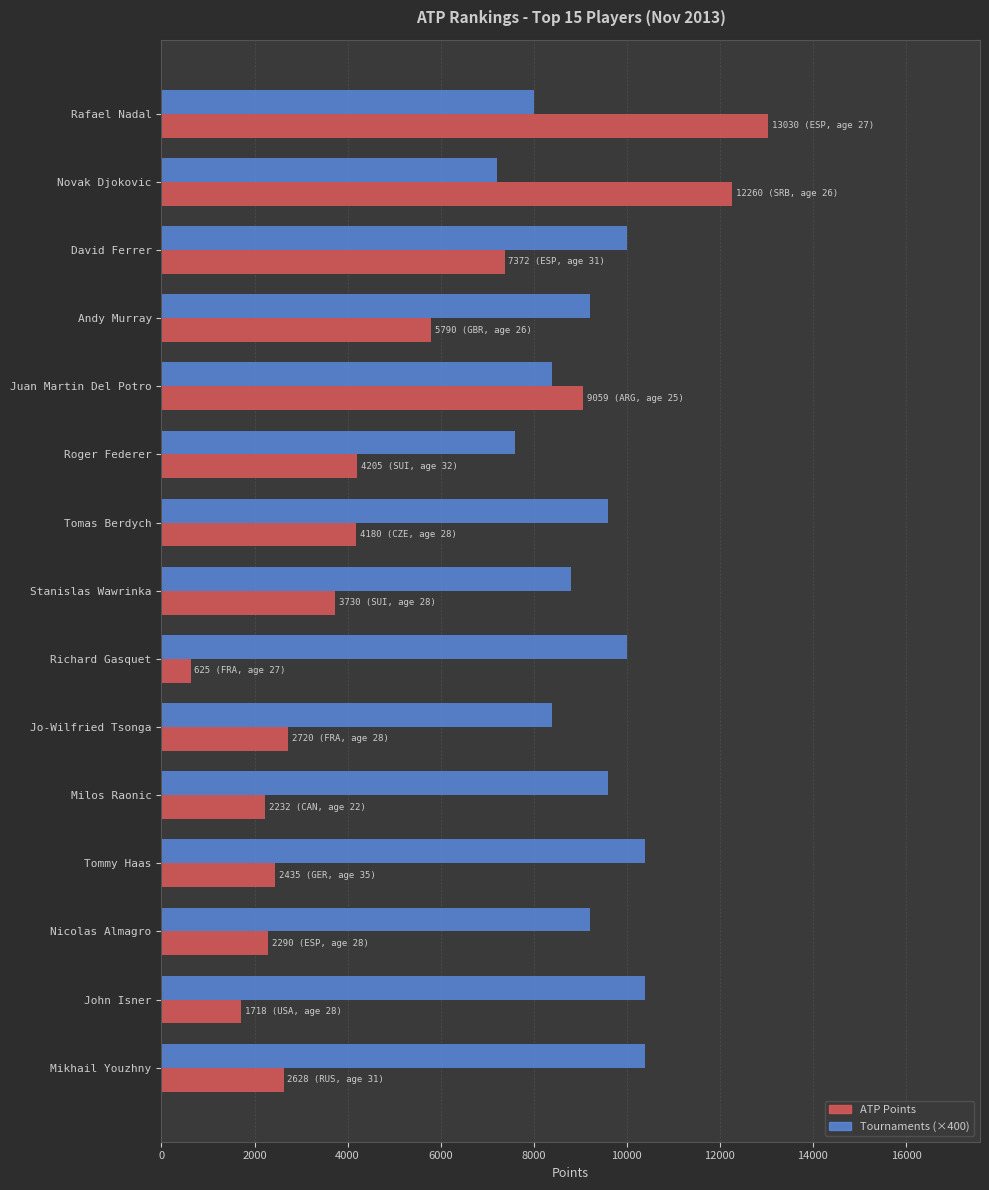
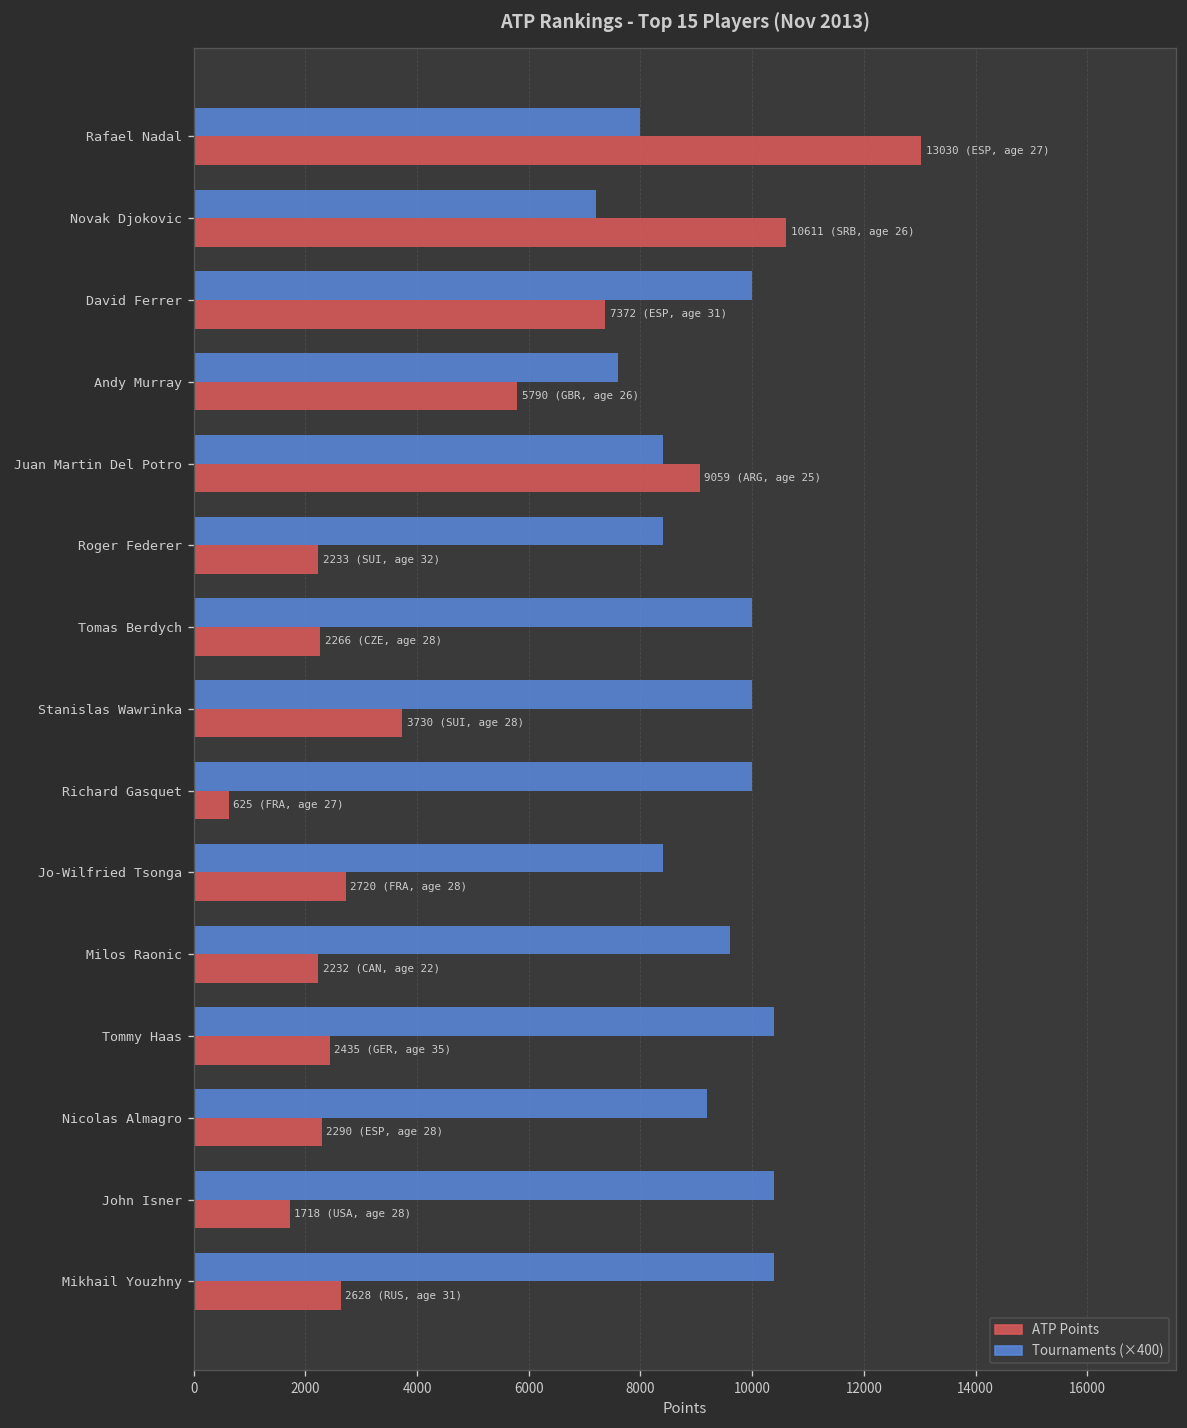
ATP Points, Novak Djokovic: 12260 -> 10611
Tournaments (×400), Andy Murray: 9200 -> 7600
Tournaments (×400), Roger Federer: 7600 -> 8400
ATP Points, Roger Federer: 4205 -> 2233
Tournaments (×400), Tomas Berdych: 9600 -> 10000
ATP Points, Tomas Berdych: 4180 -> 2266
Tournaments (×400), Stanislas Wawrinka: 8800 -> 10000
